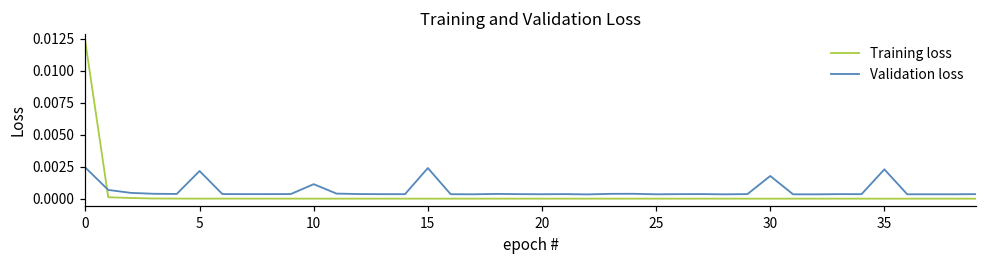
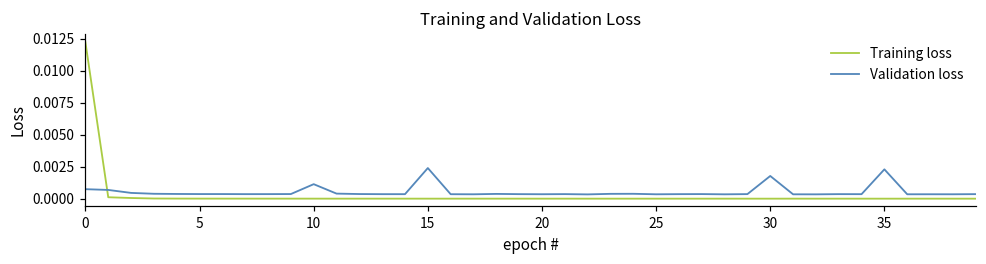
Validation loss, 0: 0.0024 -> 0.0007
Validation loss, 5: 0.0022 -> 0.0004
